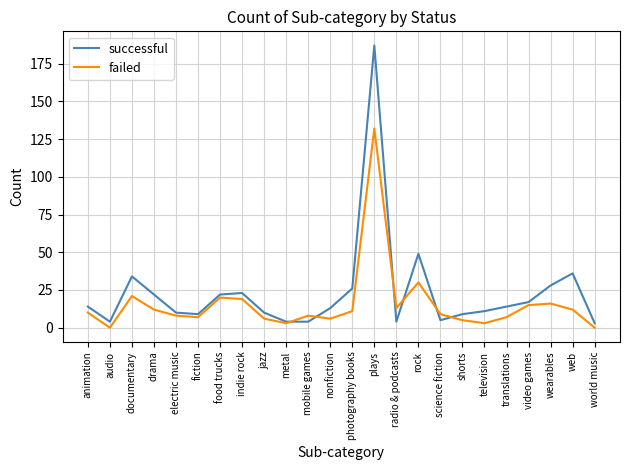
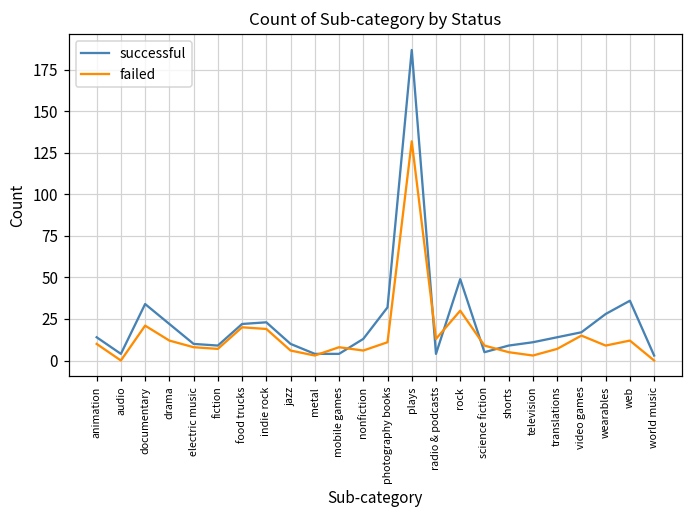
successful, photography books: 26 -> 32
failed, wearables: 16 -> 9
